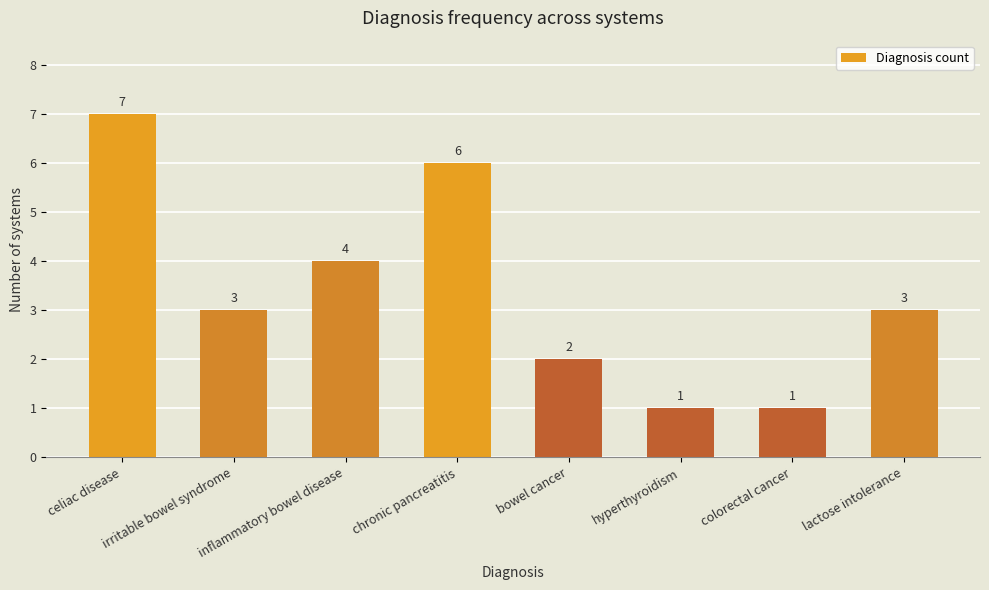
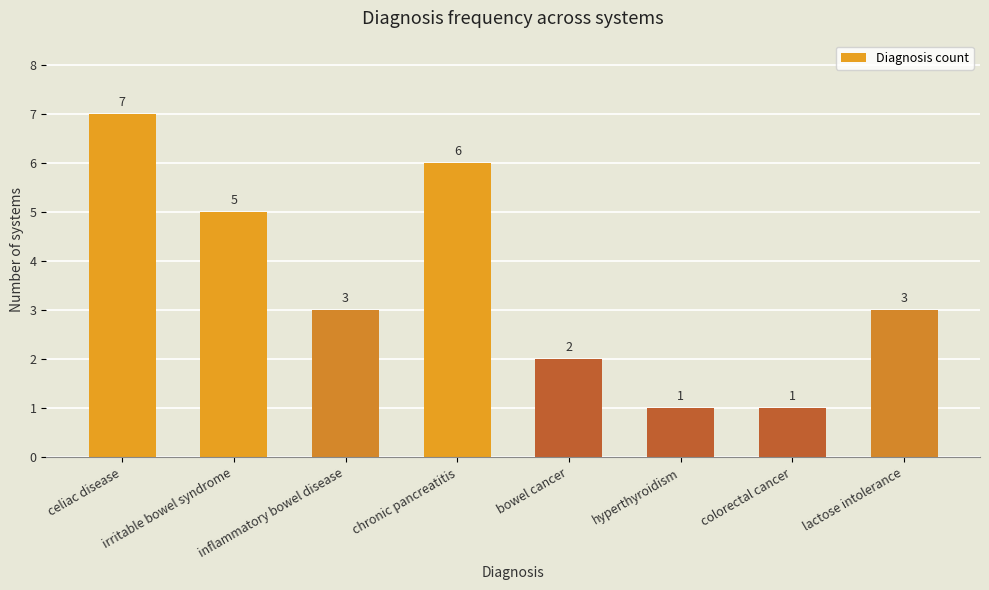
irritable bowel syndrome: 3 -> 5
inflammatory bowel disease: 4 -> 3
